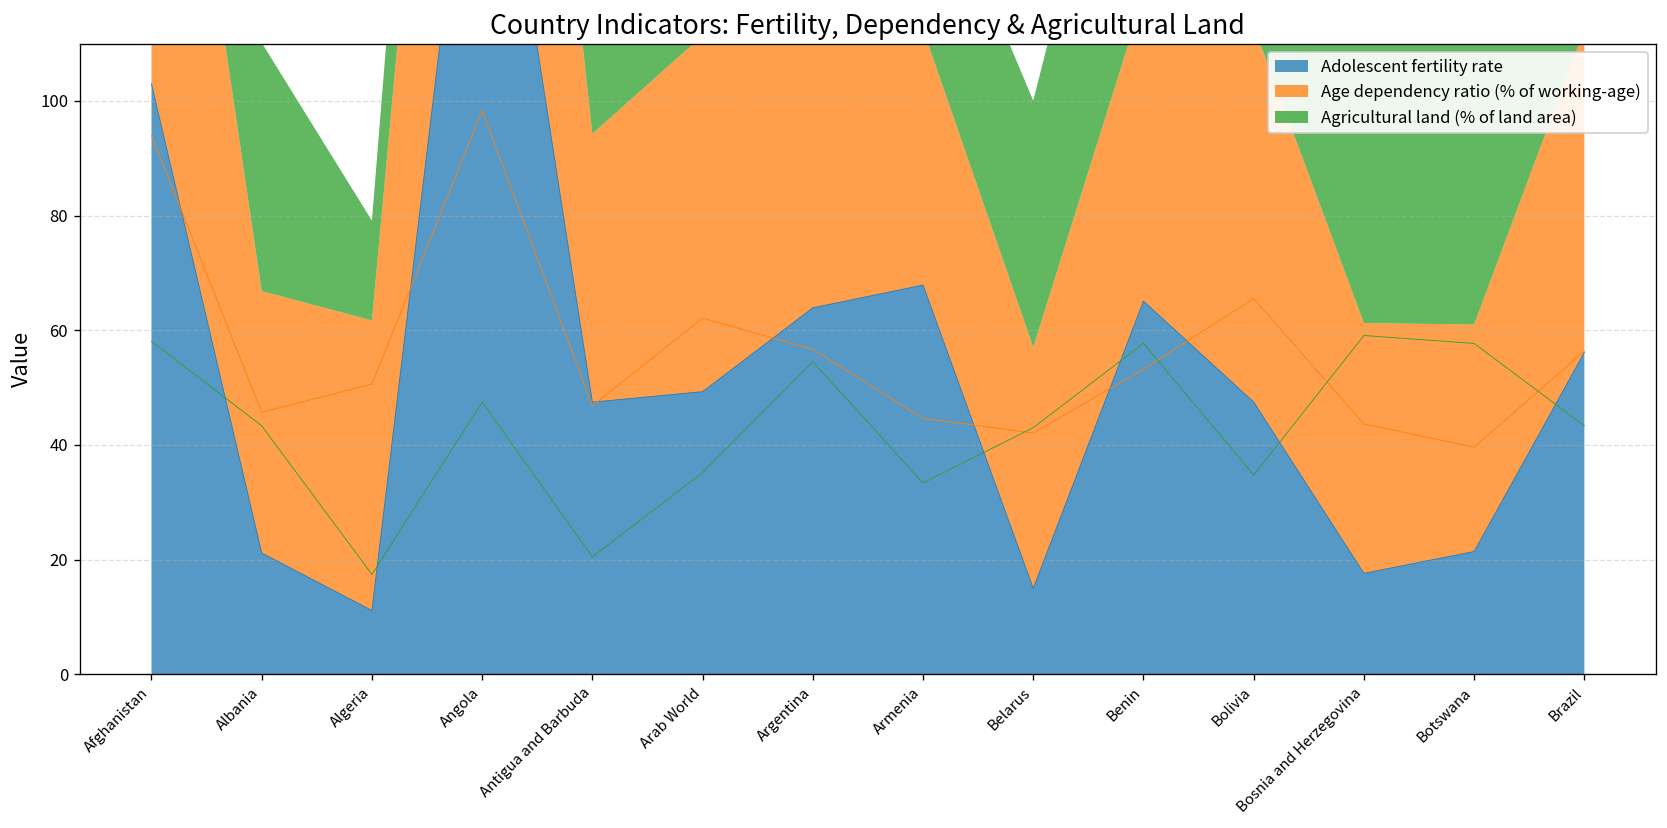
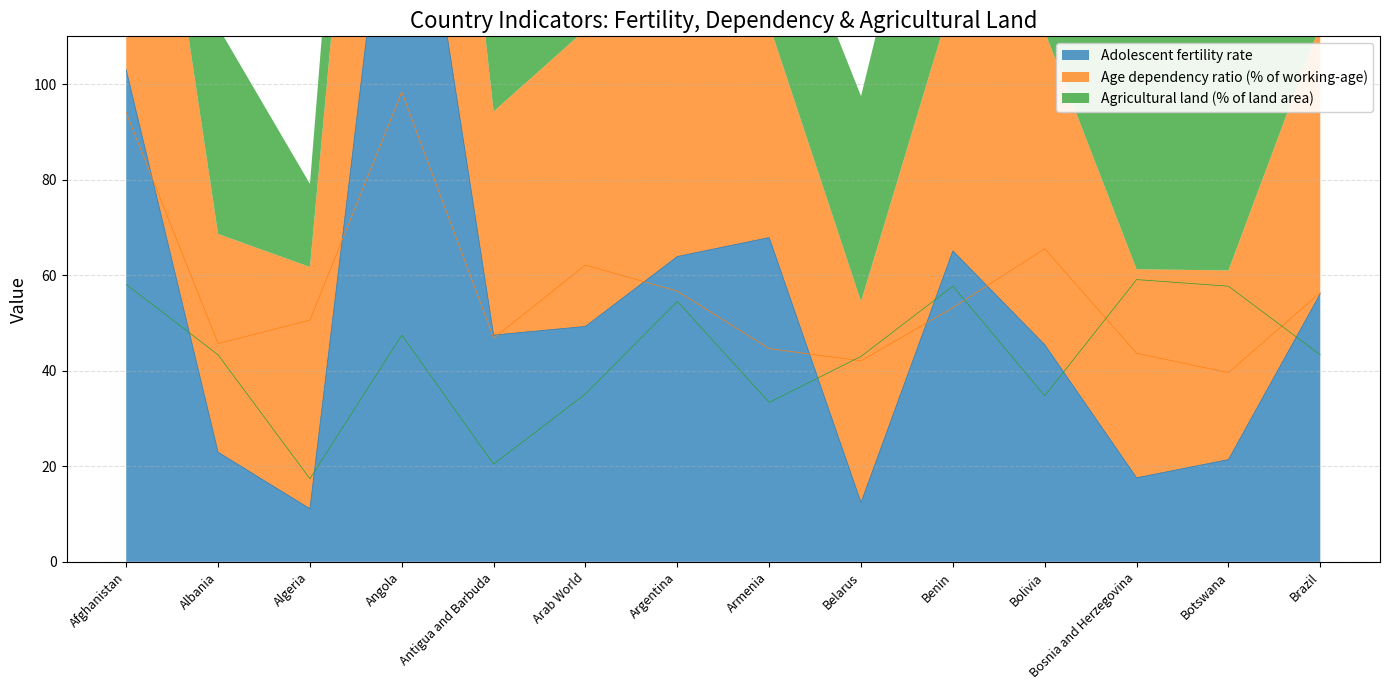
Adolescent fertility rate, Albania: 21 -> 23
Adolescent fertility rate, Belarus: 15 -> 12
Adolescent fertility rate, Bolivia: 47 -> 45
